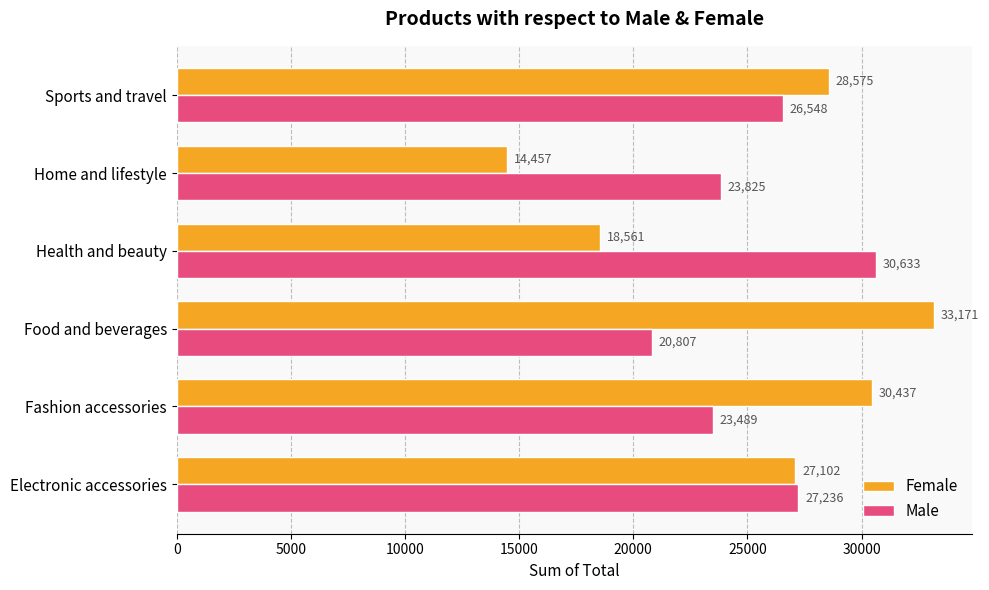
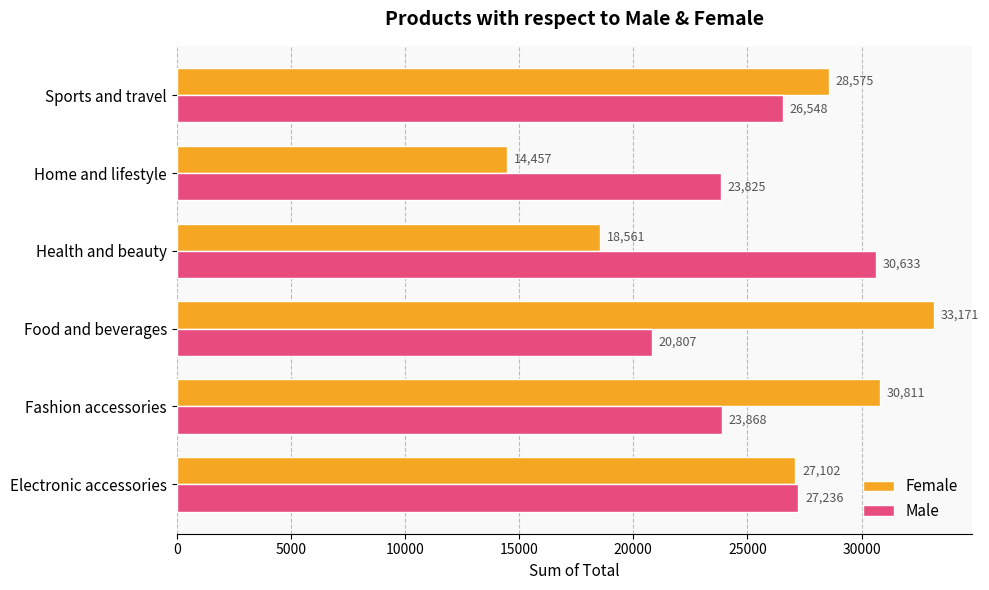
Female, Fashion accessories: 30,437 -> 30,811
Male, Fashion accessories: 23,489 -> 23,868
